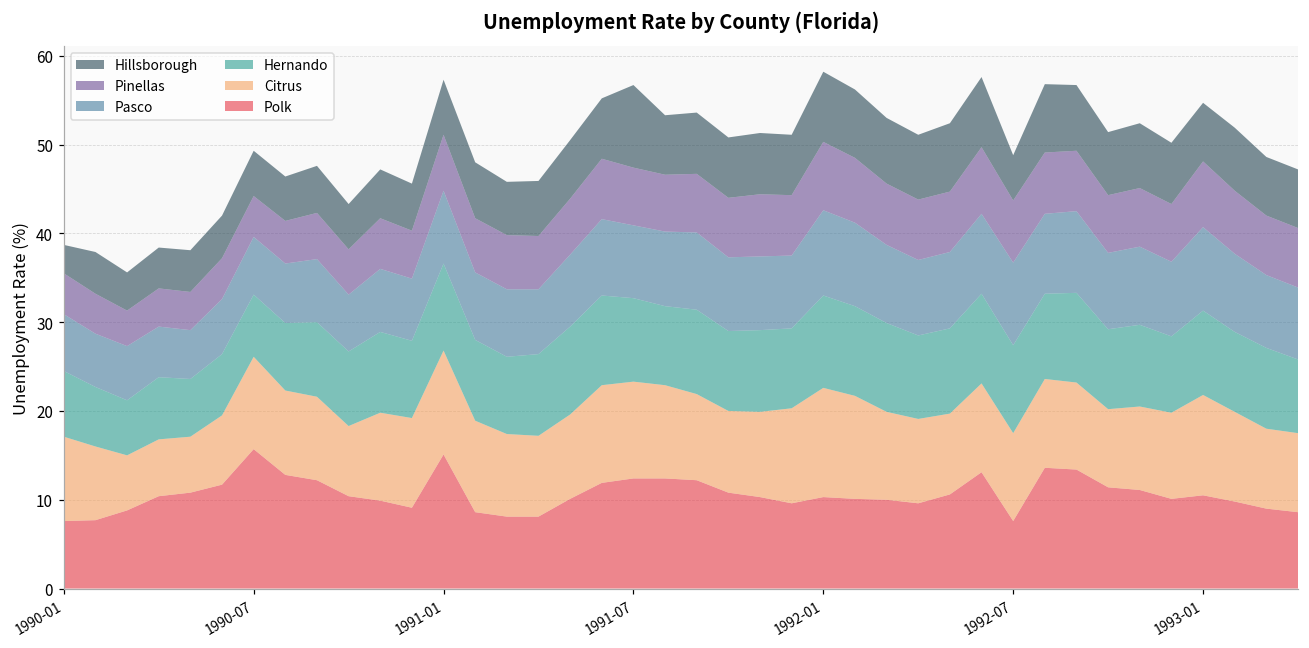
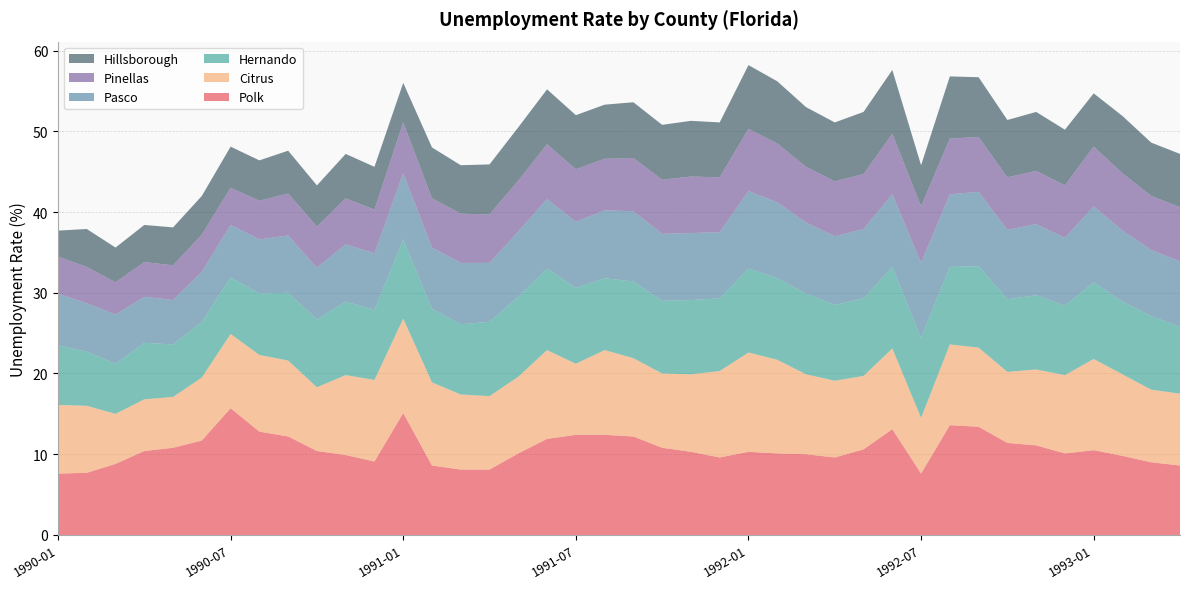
Citrus, 1990-01: 10 -> 9
Citrus, 1990-07: 10 -> 9
Hillsborough, 1991-01: 6 -> 5
Citrus, 1991-07: 11 -> 9
Hillsborough, 1991-07: 9 -> 7
Citrus, 1992-07: 10 -> 7
